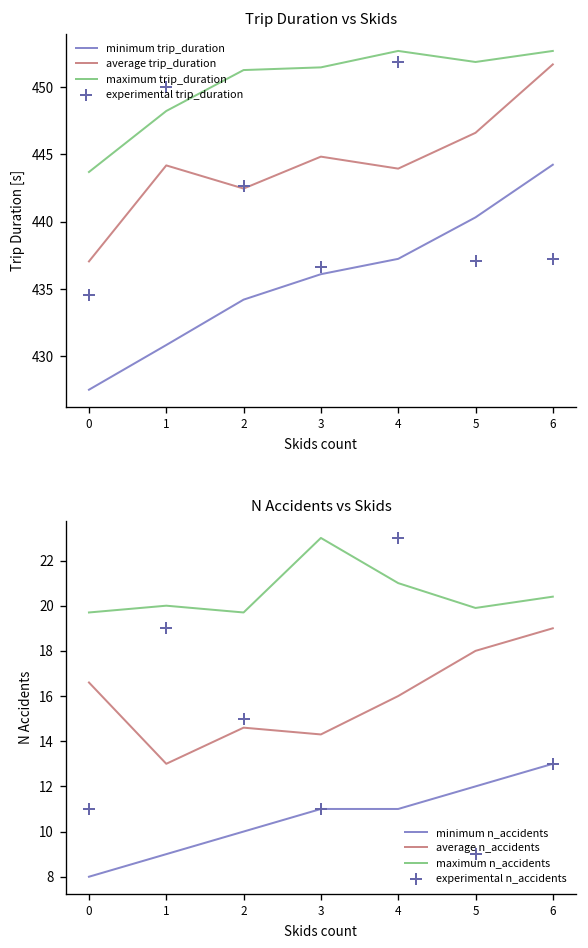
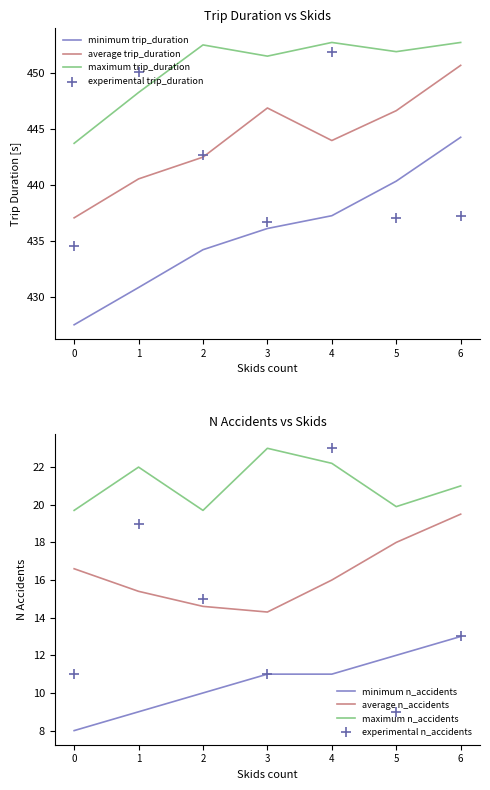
Trip Duration vs Skids, average trip_duration, 1: 444.2 -> 440.5
Trip Duration vs Skids, maximum trip_duration, 2: 451.3 -> 452.5
Trip Duration vs Skids, average trip_duration, 3: 444.8 -> 446.9
Trip Duration vs Skids, average trip_duration, 6: 451.7 -> 450.7
N Accidents vs Skids, average n_accidents, 1: 13.0 -> 15.4
N Accidents vs Skids, maximum n_accidents, 1: 20 -> 22
N Accidents vs Skids, maximum n_accidents, 4: 21.0 -> 22.2
N Accidents vs Skids, average n_accidents, 6: 19.0 -> 19.5
N Accidents vs Skids, maximum n_accidents, 6: 20.4 -> 21.0
